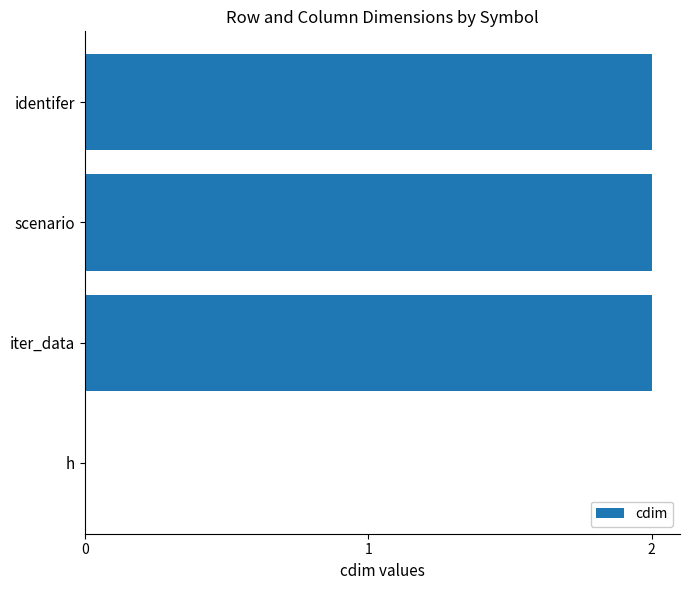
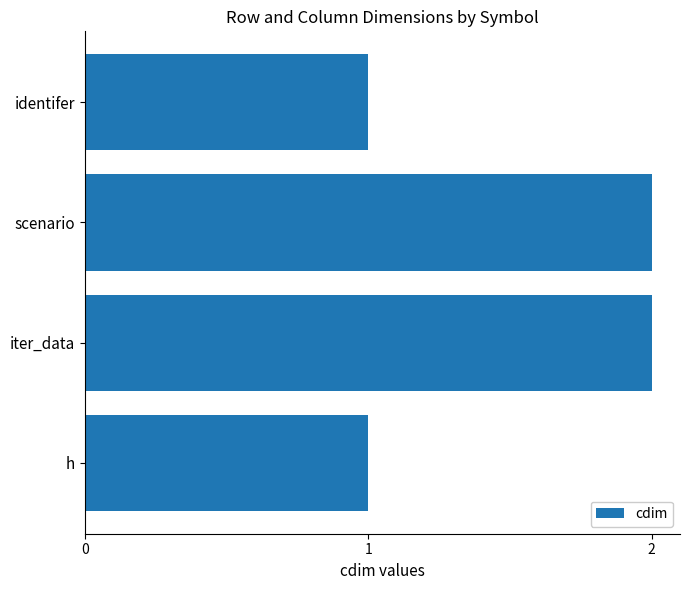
identifer: 2 -> 1
h: 0 -> 1
